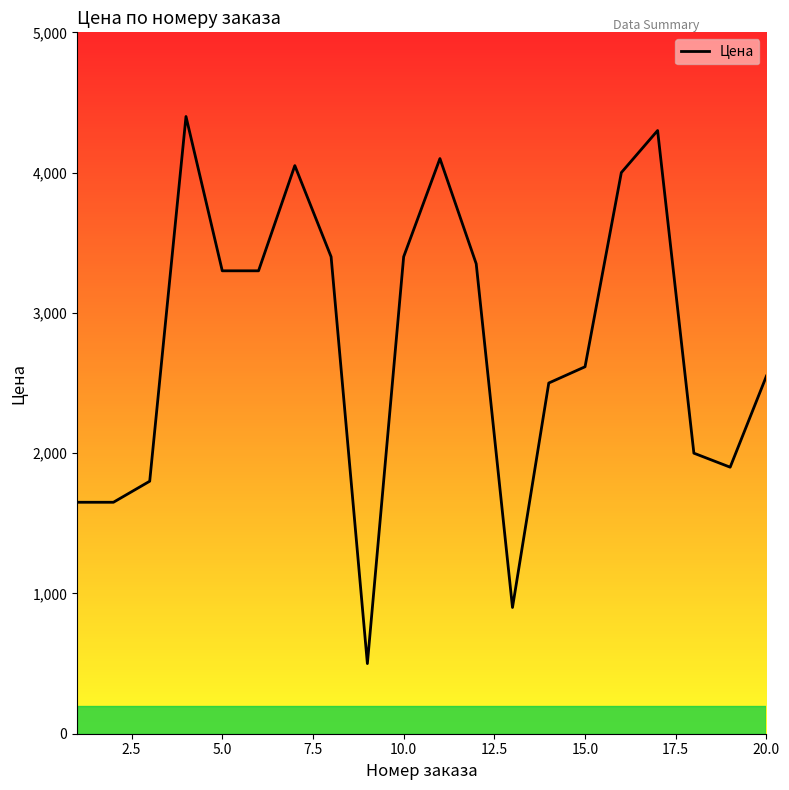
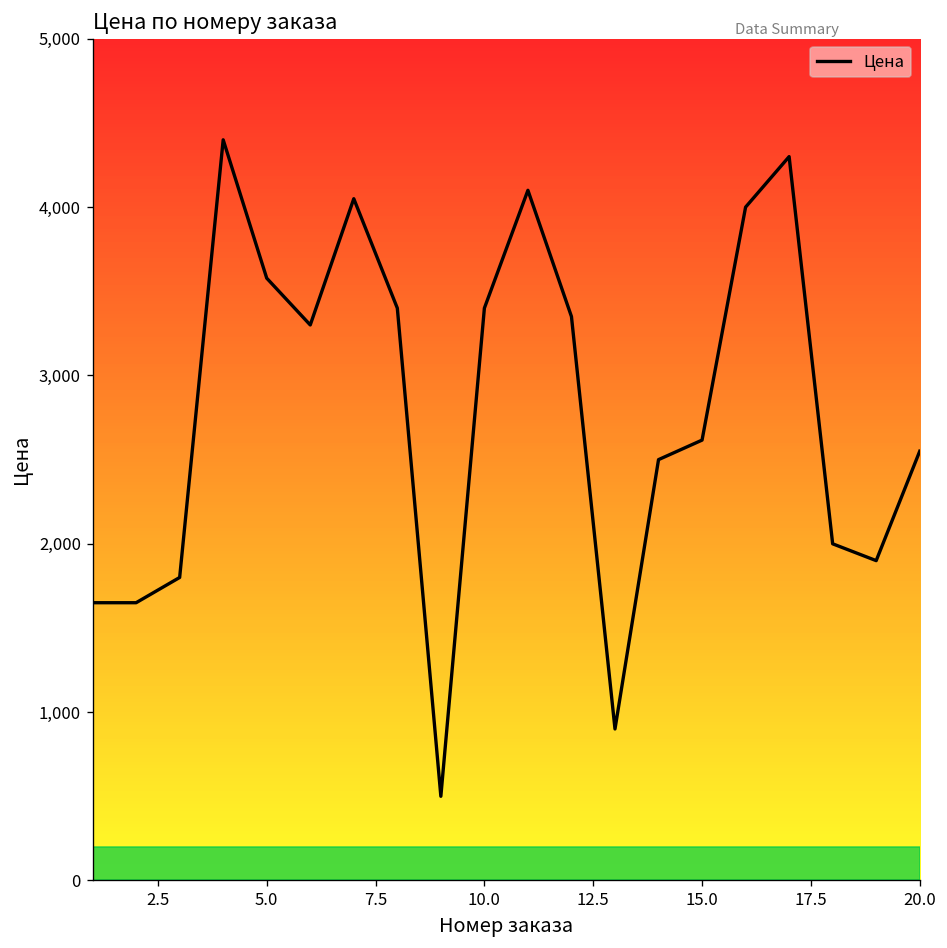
5.0: 3,300 -> 3,580
